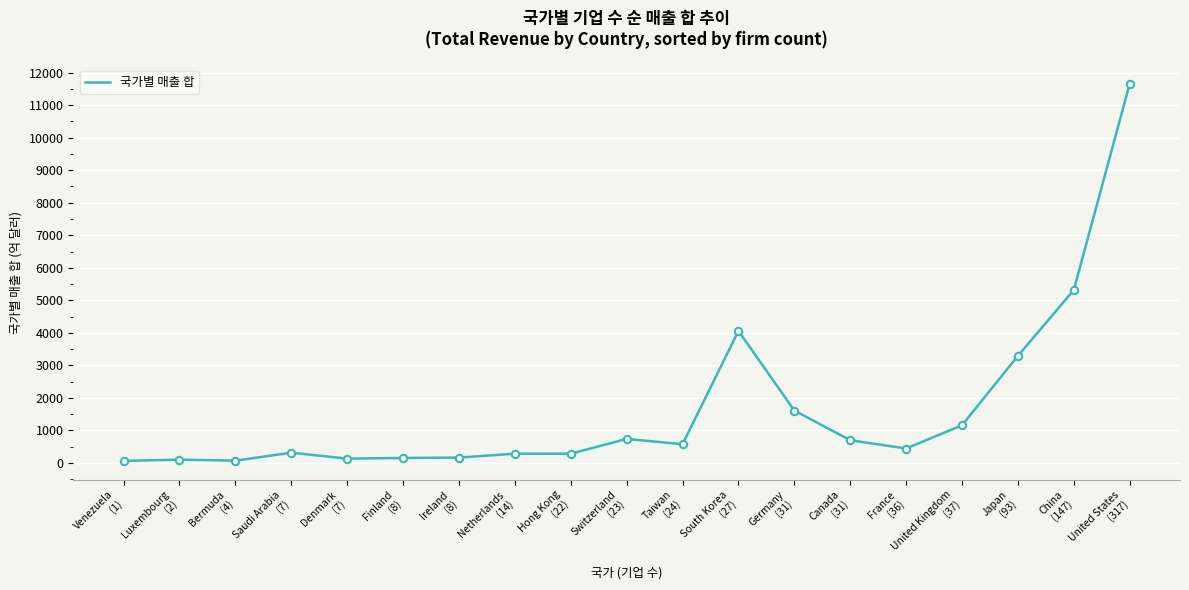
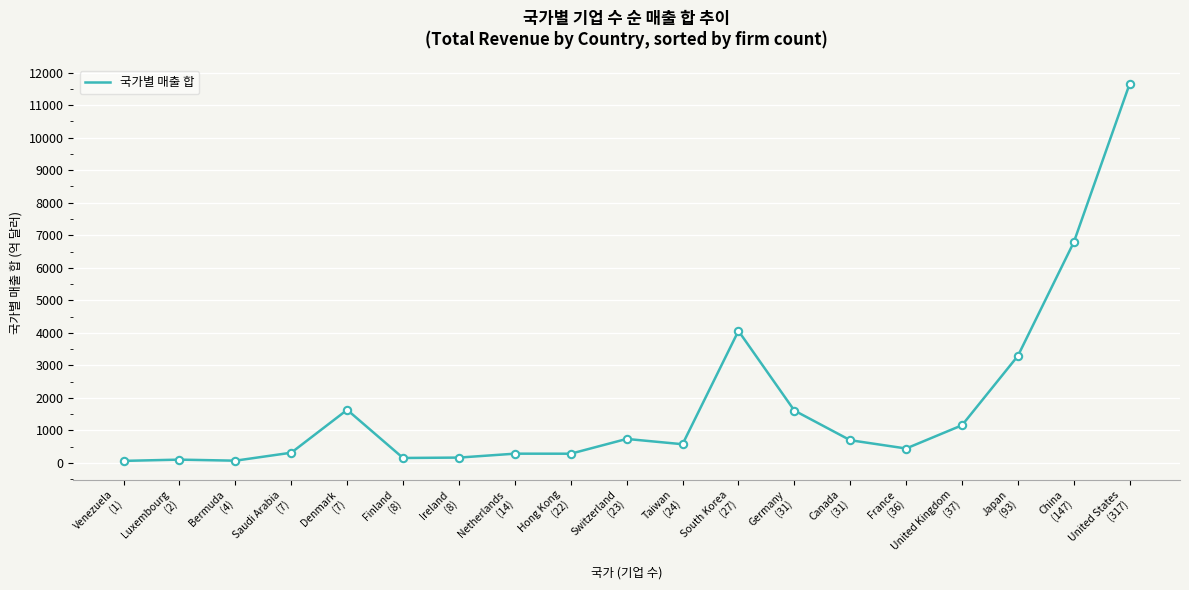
Denmark (7): 100 -> 1600
China (147): 5300 -> 6800
